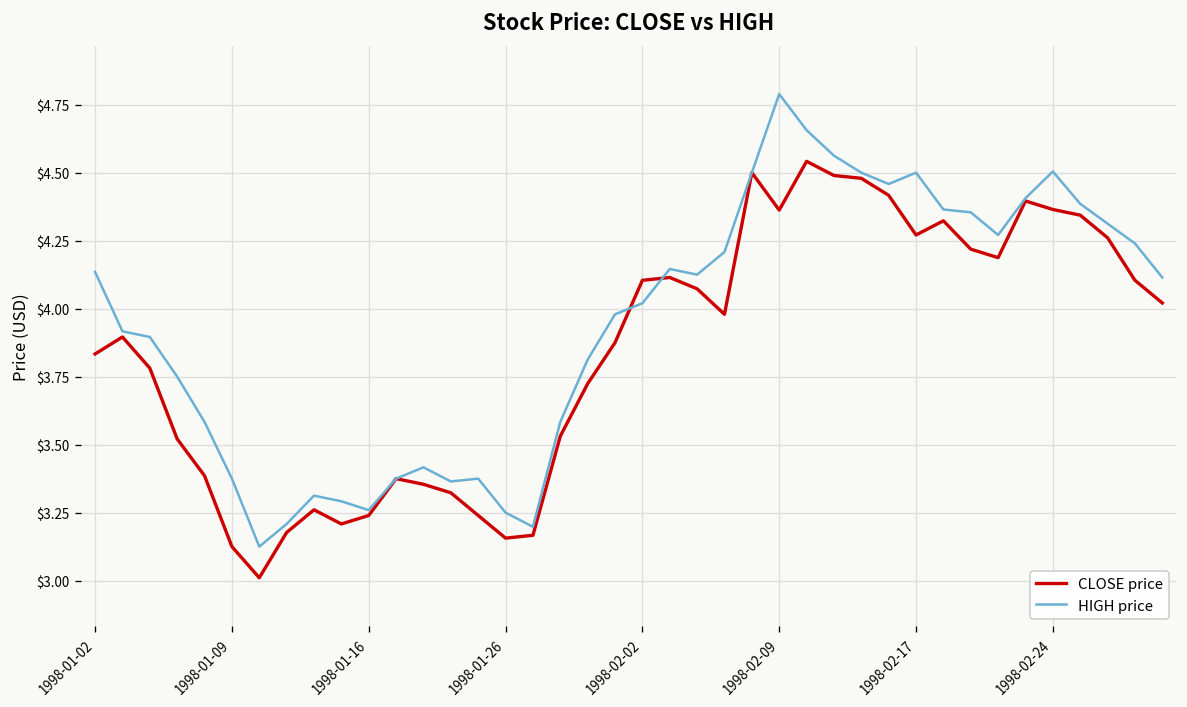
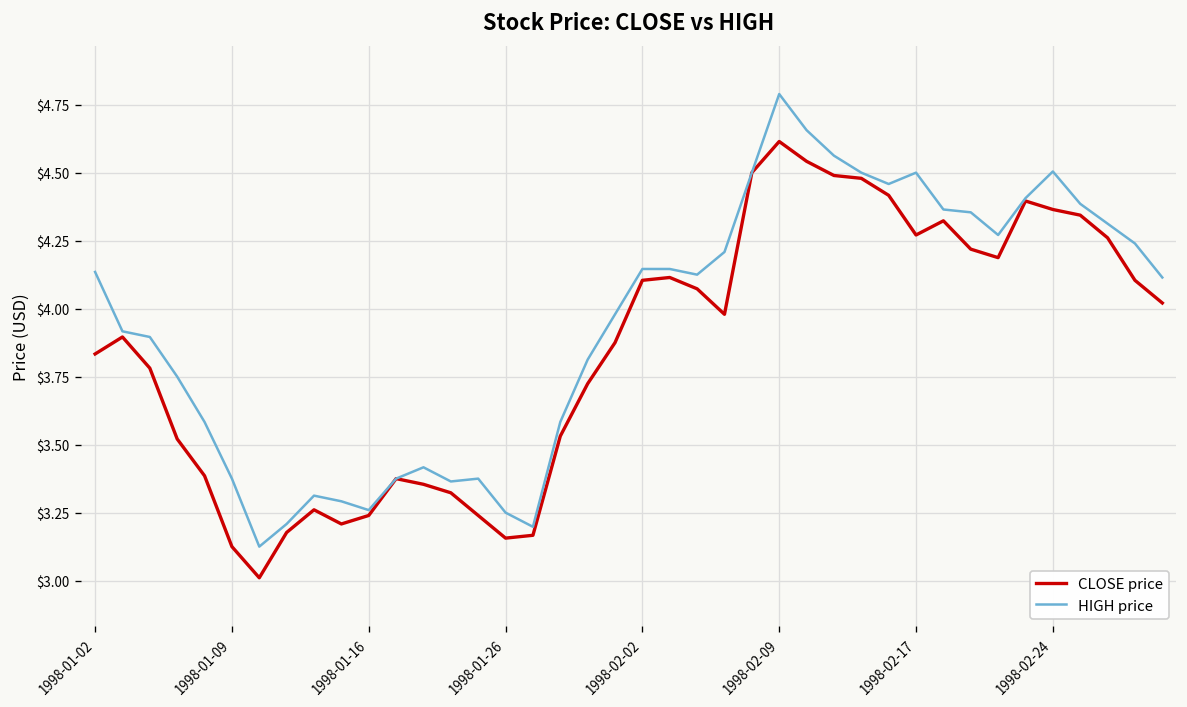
HIGH price, 1998-02-02: $4.02 -> $4.15
CLOSE price, 1998-02-09: $4.36 -> $4.61
